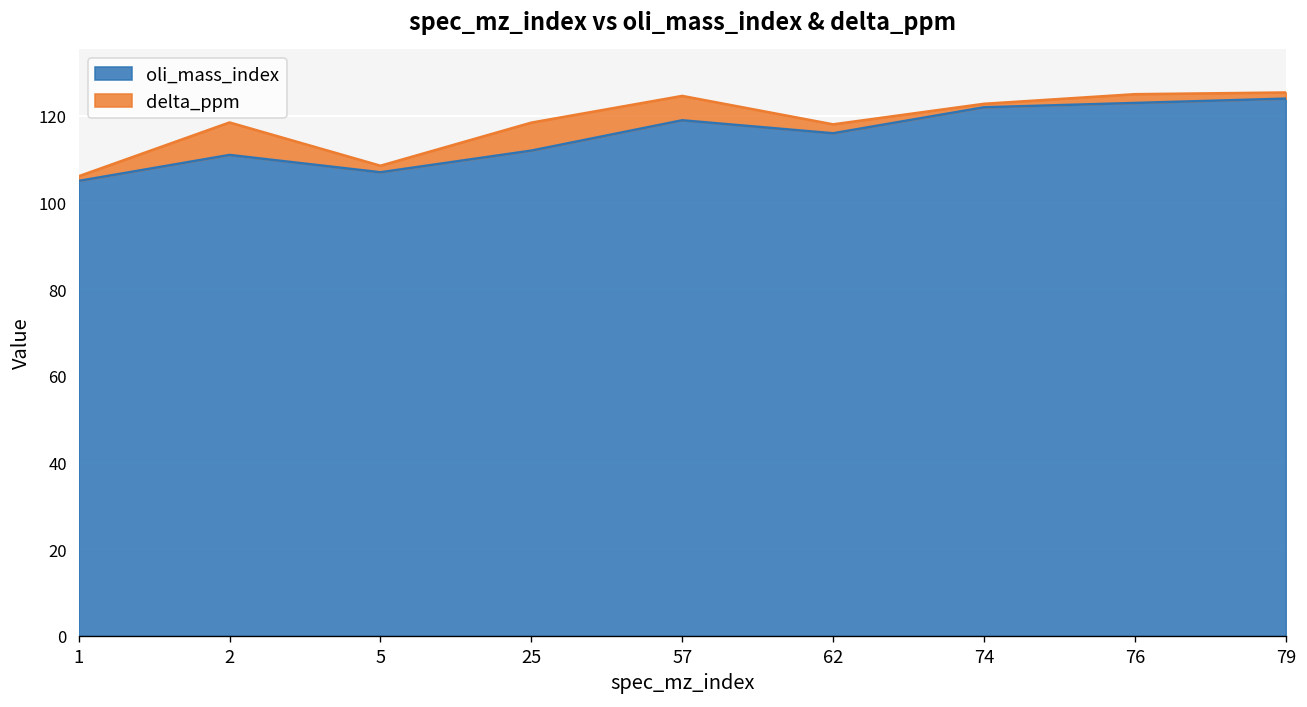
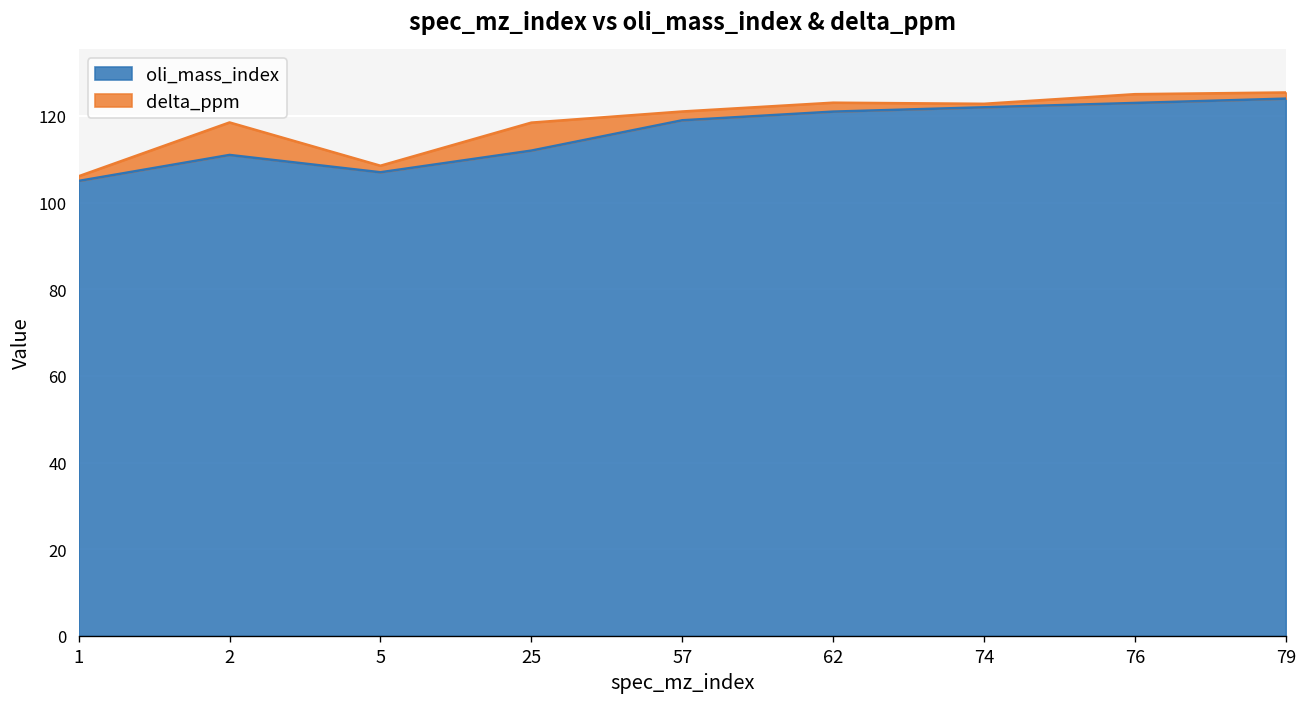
delta_ppm, 57: 6 -> 2
oli_mass_index, 62: 116 -> 121
